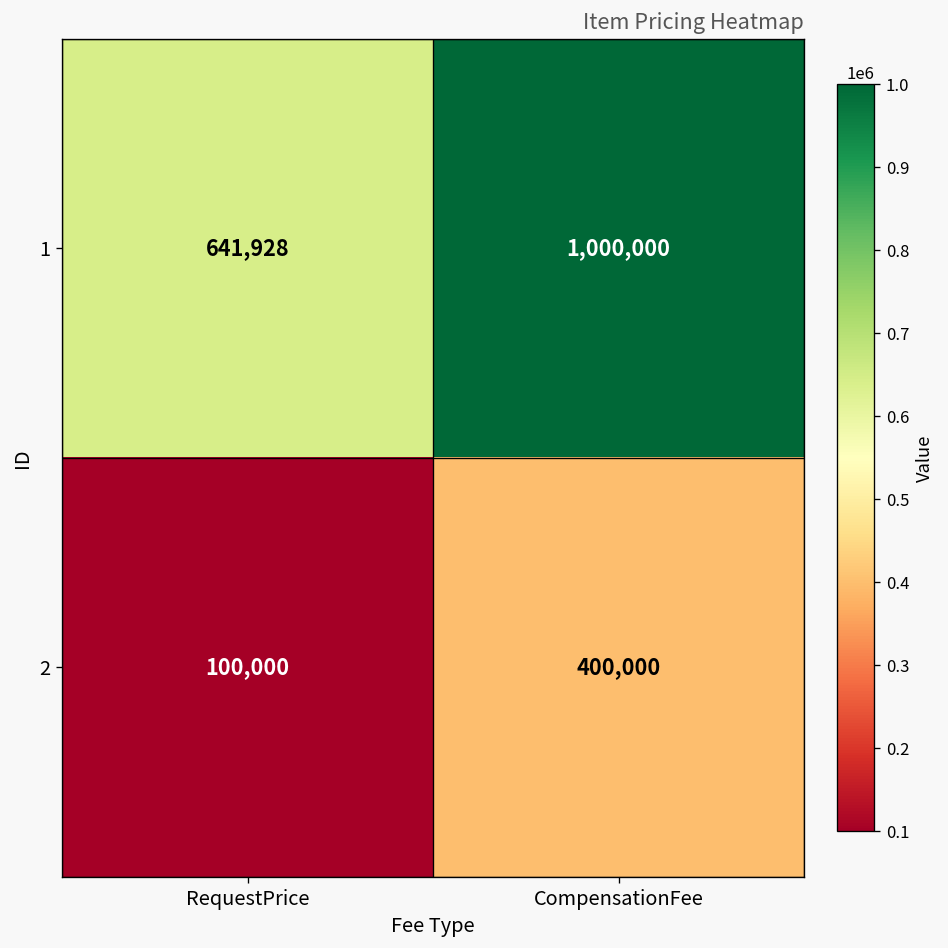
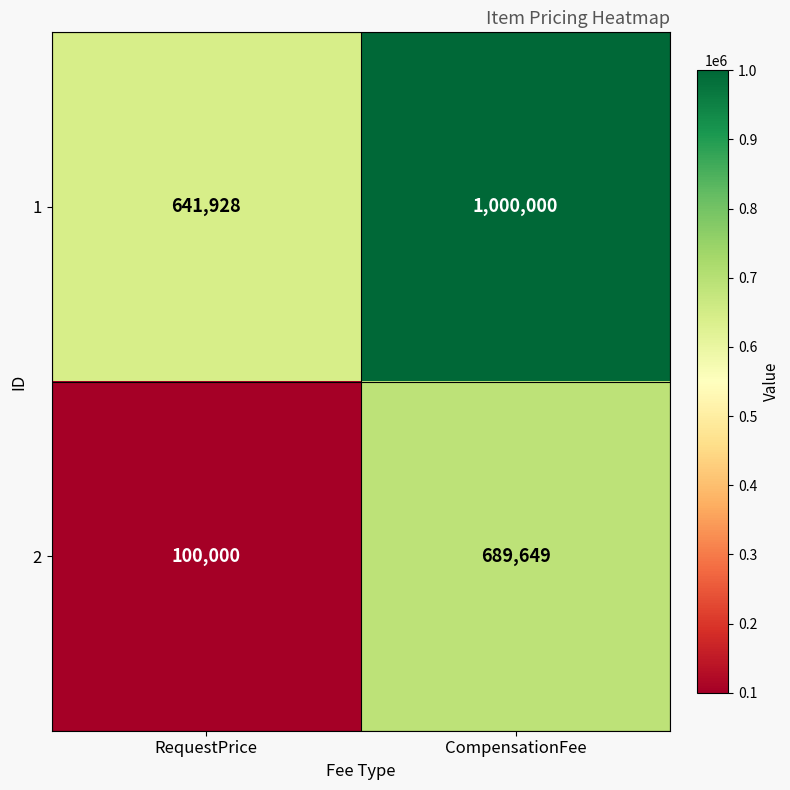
2, CompensationFee: 400,000 -> 689,649
